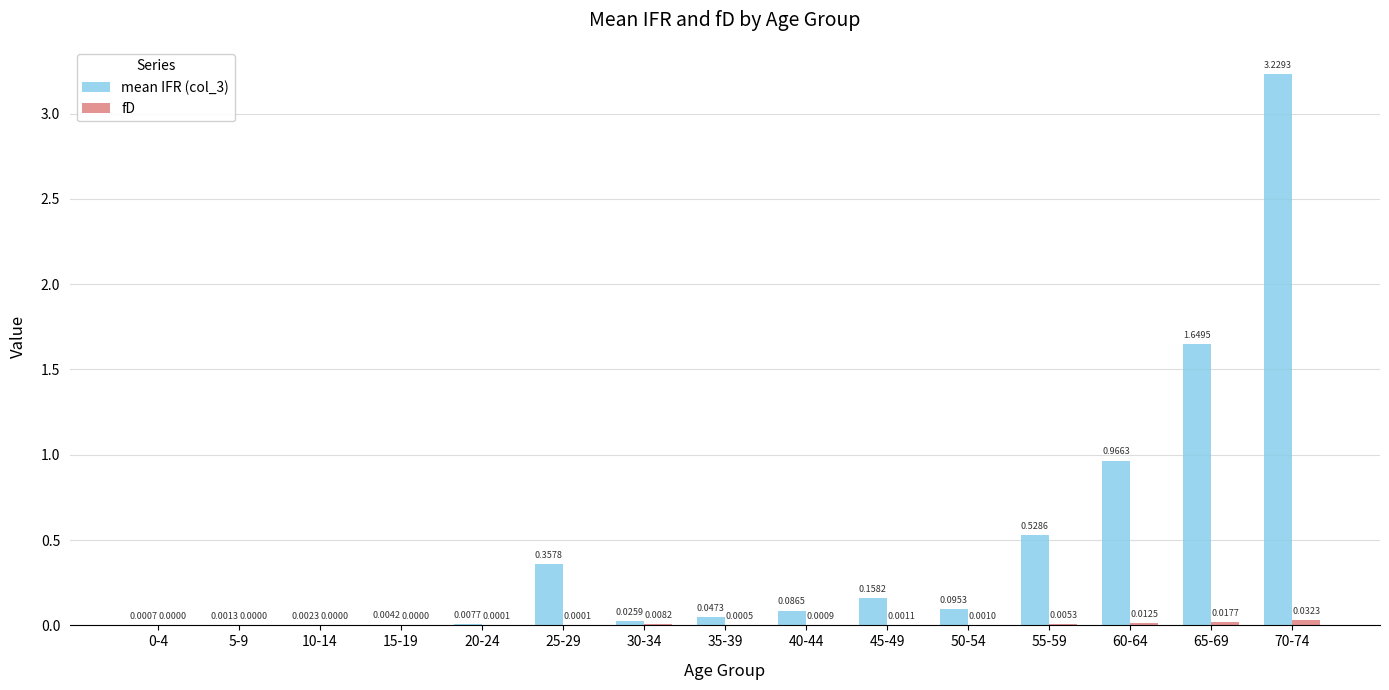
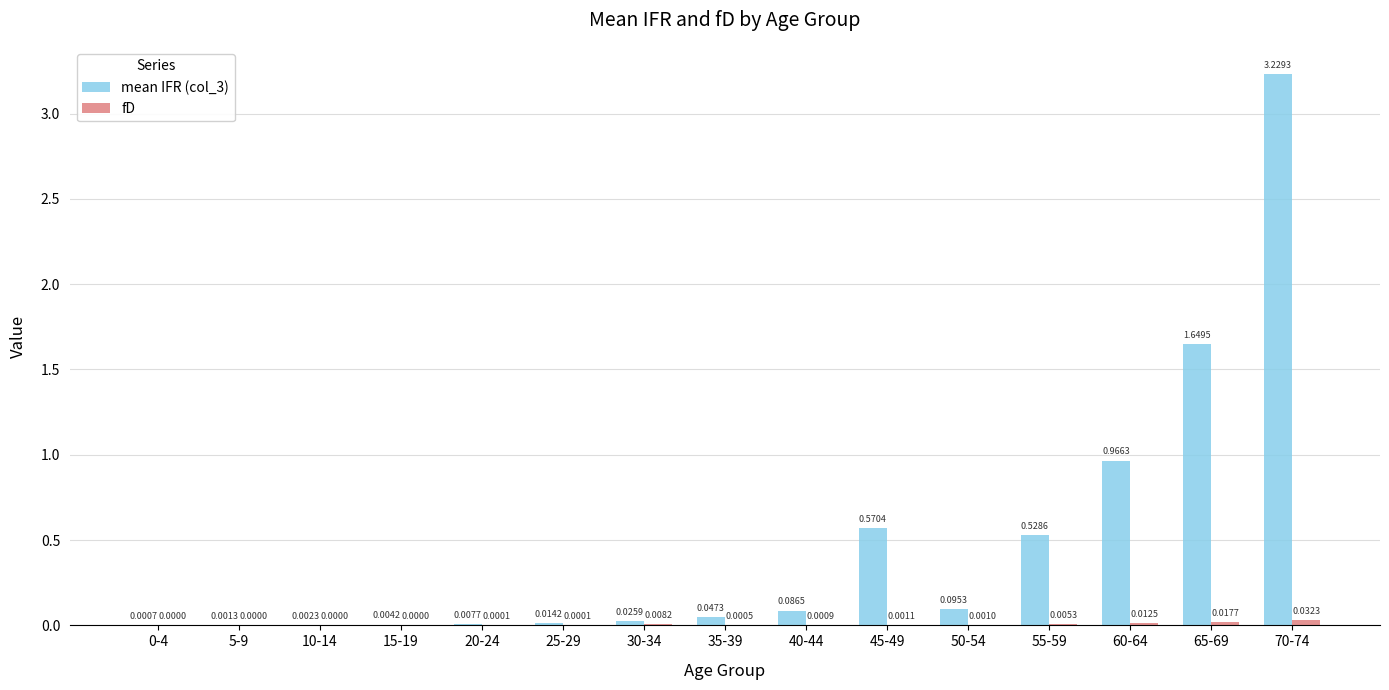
mean IFR (col_3), 25-29: 0.3578 -> 0.0142
mean IFR (col_3), 45-49: 0.1582 -> 0.5704
